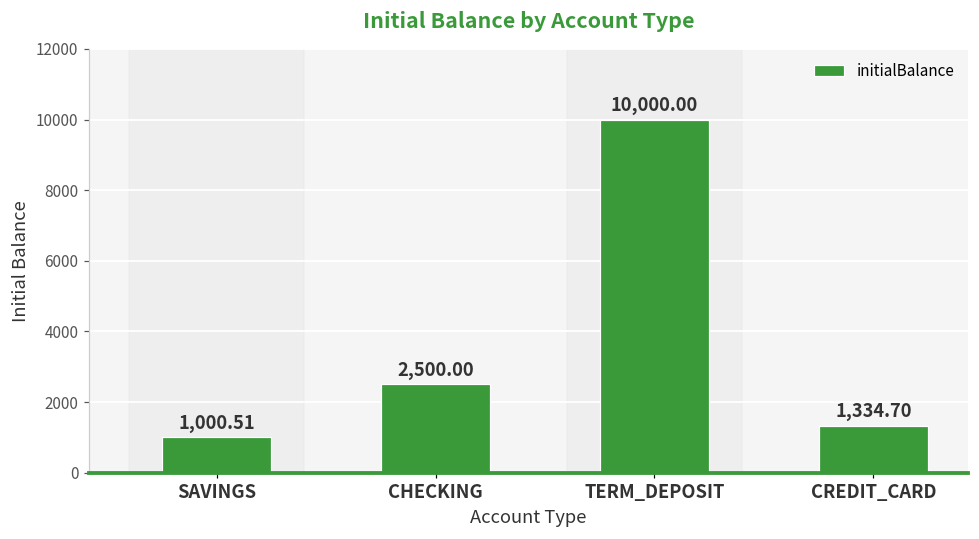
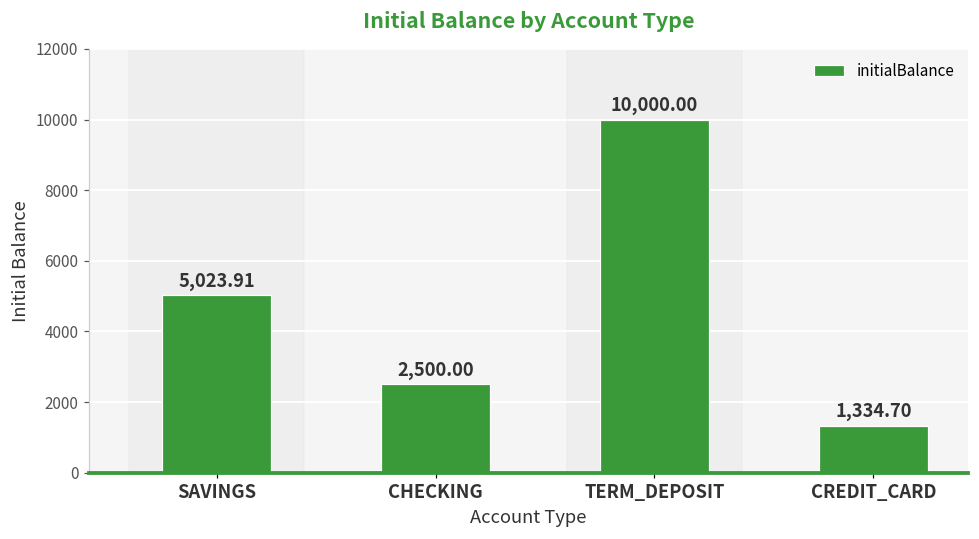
SAVINGS: 1,000.51 -> 5,023.91
